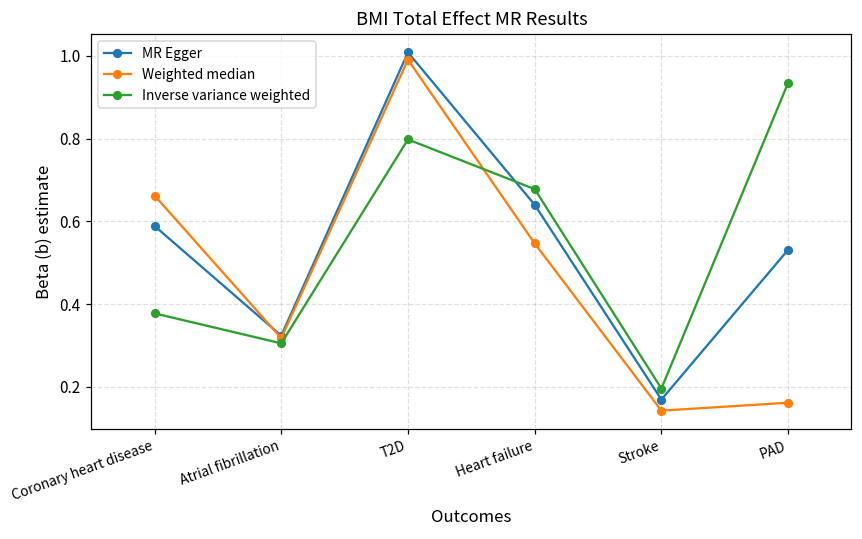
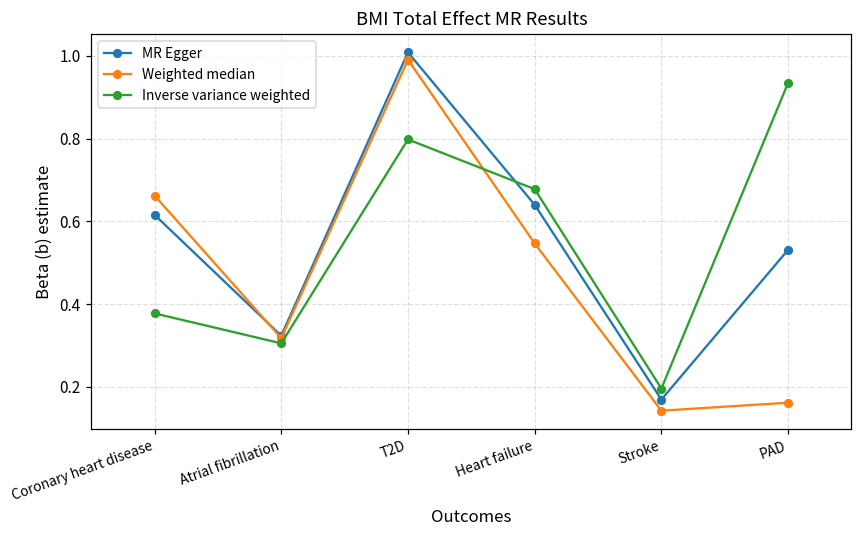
MR Egger, Coronary heart disease: 0.59 -> 0.62
